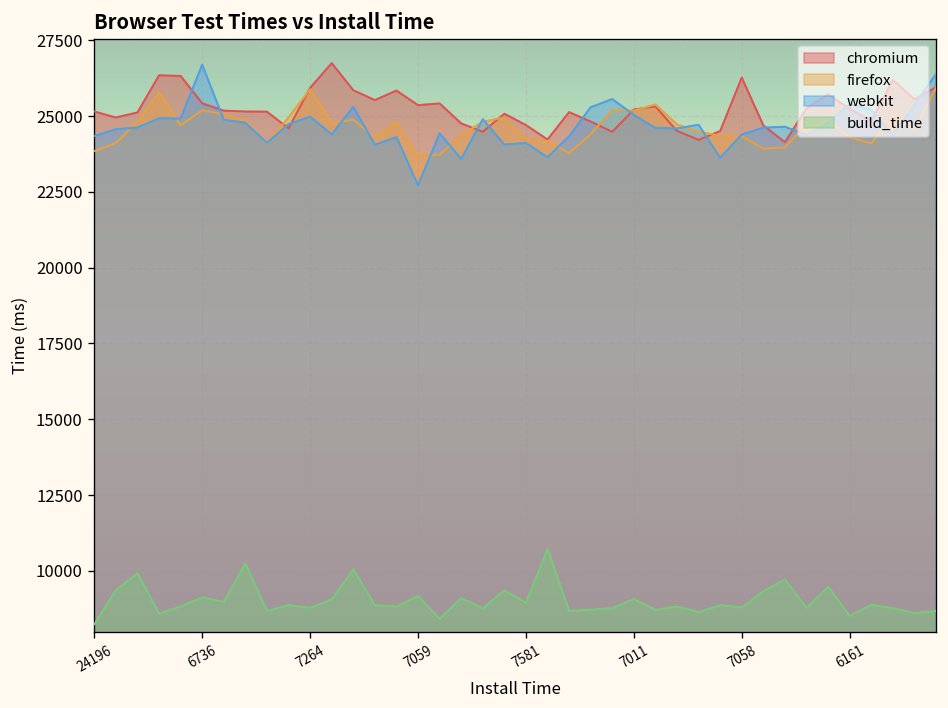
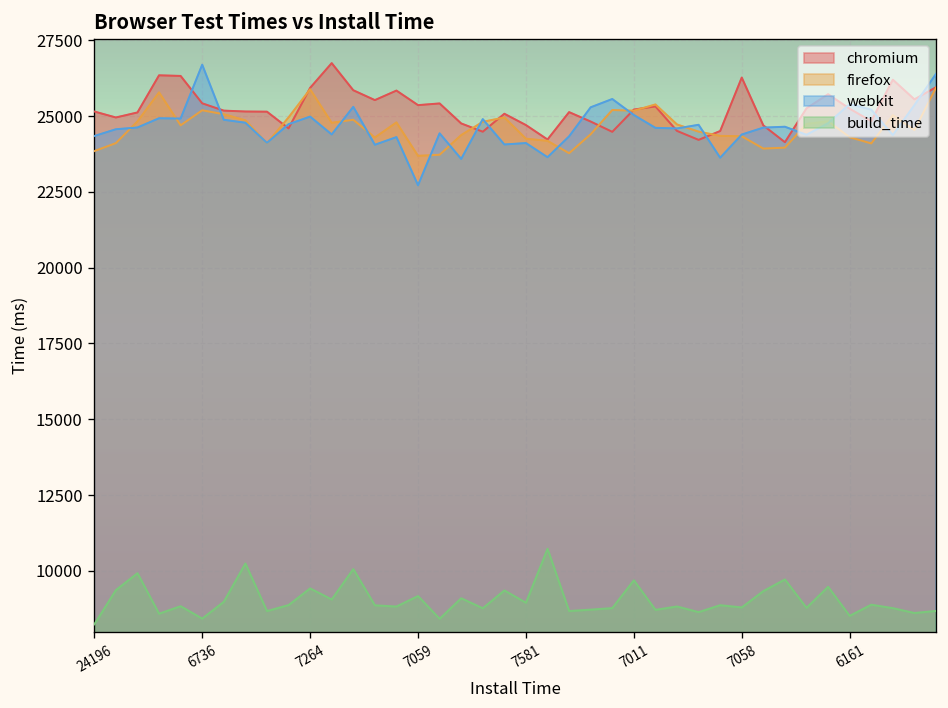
build_time, 6736: 9100 -> 8400
build_time, 7264: 8800 -> 9400
build_time, 7011: 9100 -> 9700
